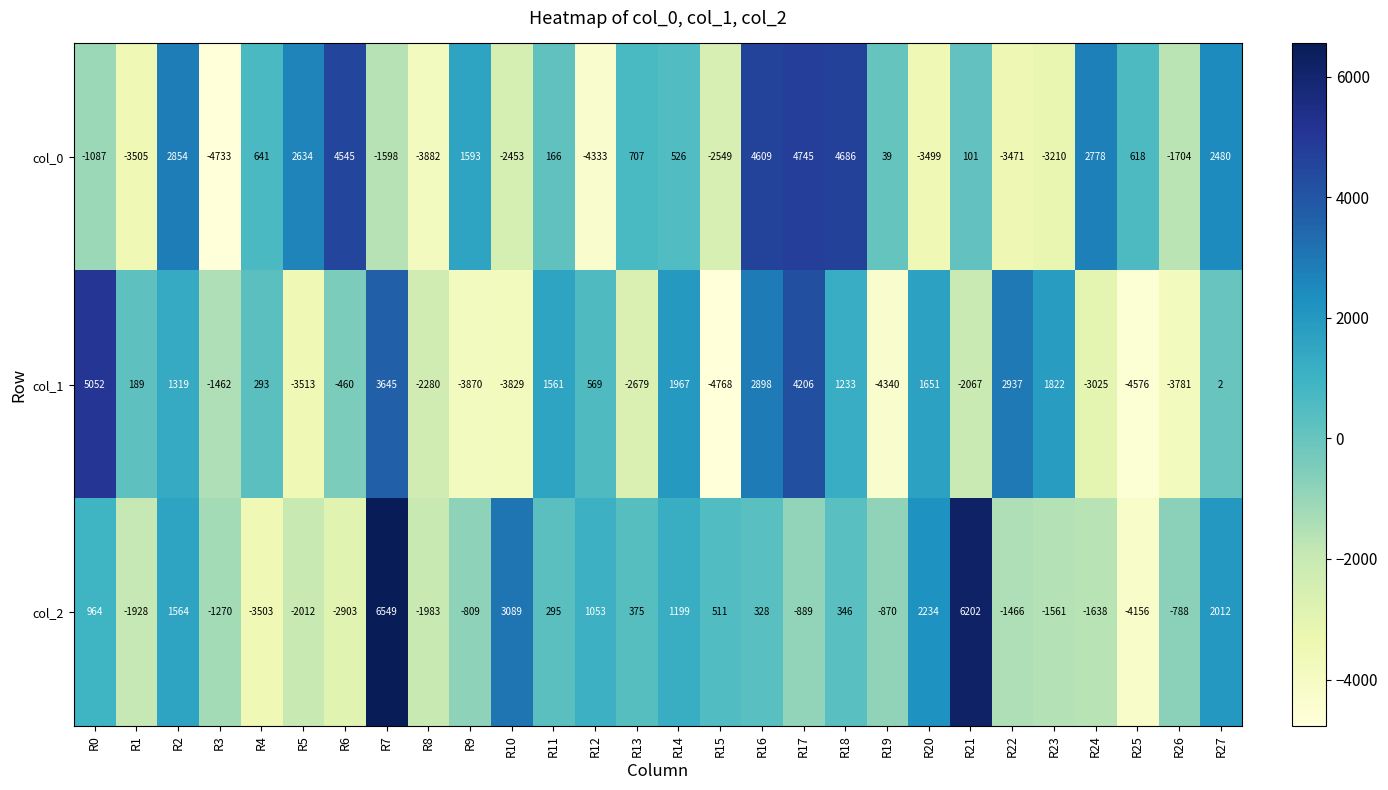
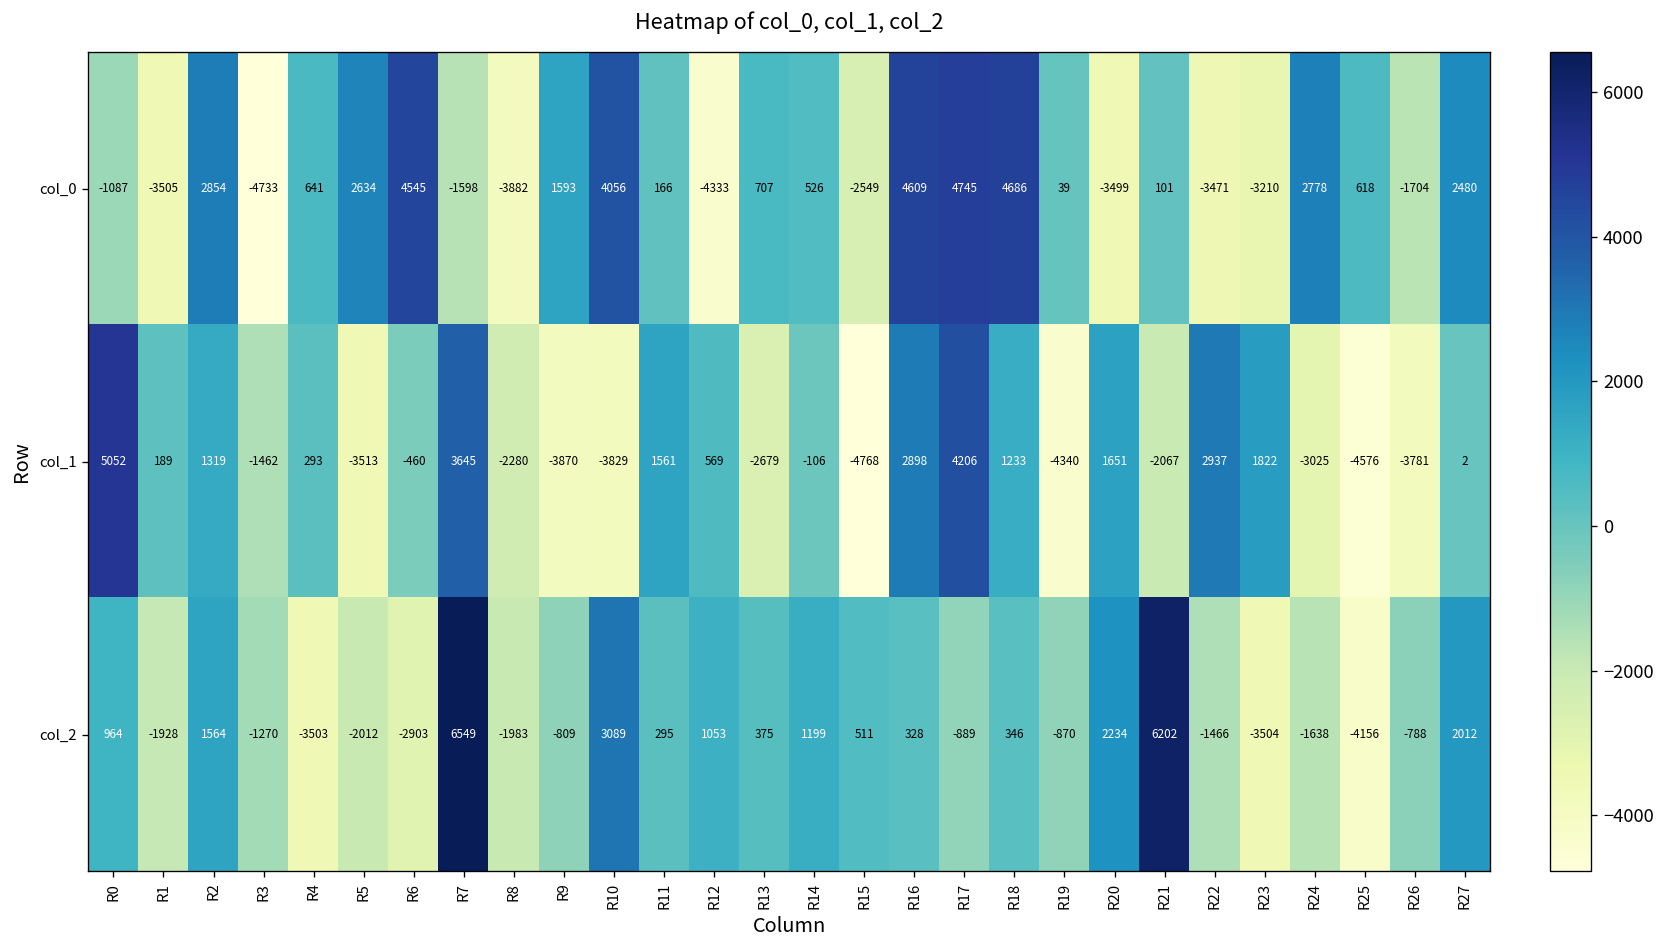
col_0, R10: -2453 -> 4056
col_1, R14: 1967 -> -106
col_2, R23: -1561 -> -3504
